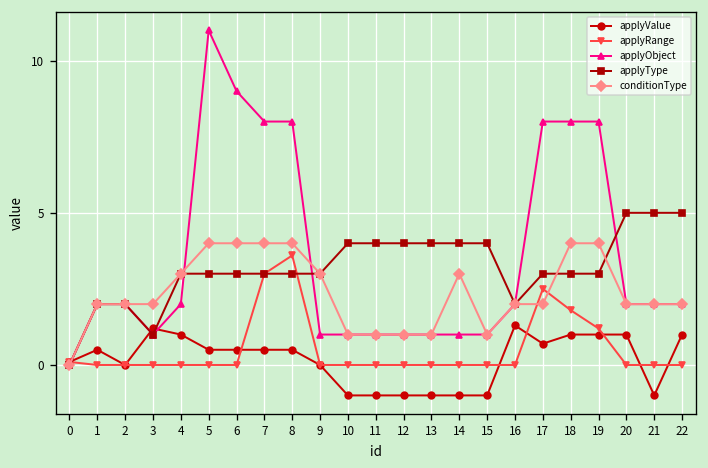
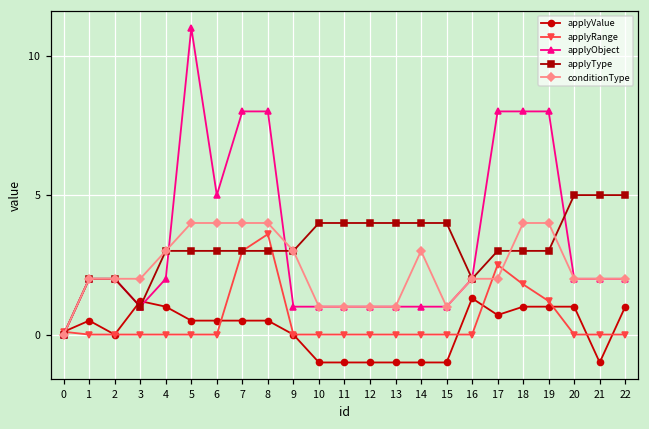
applyObject, 6: 9 -> 5
